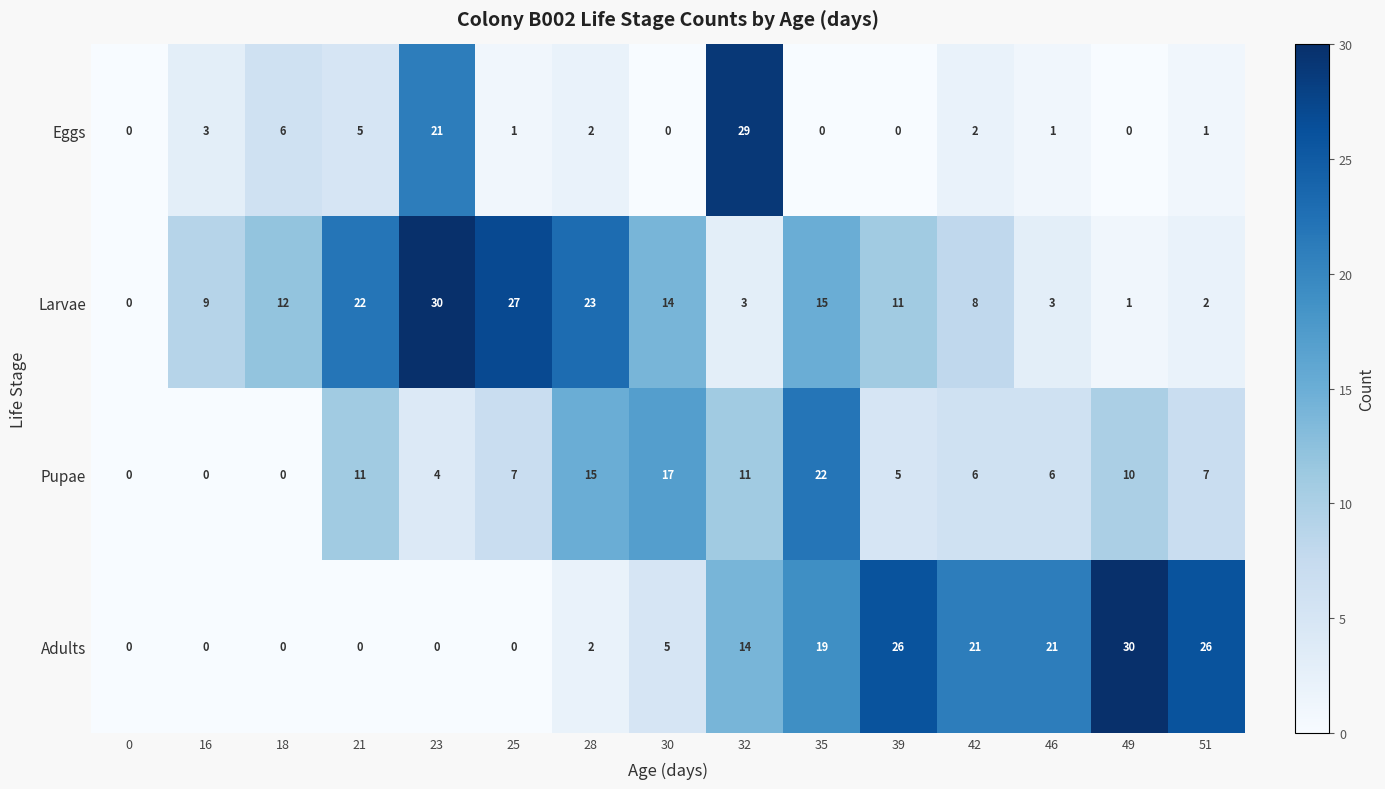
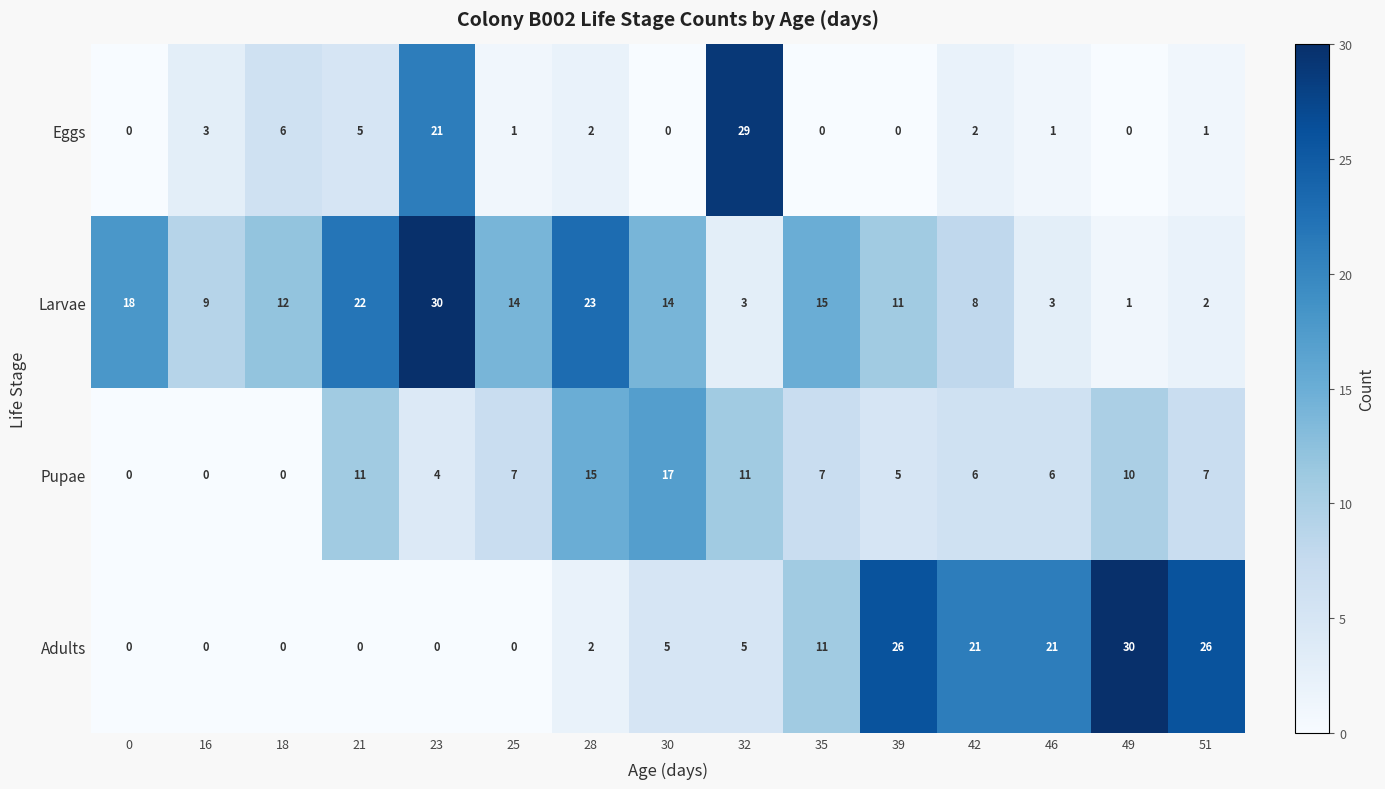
Larvae, 0: 0 -> 18
Larvae, 25: 27 -> 14
Pupae, 35: 22 -> 7
Adults, 32: 14 -> 5
Adults, 35: 19 -> 11
